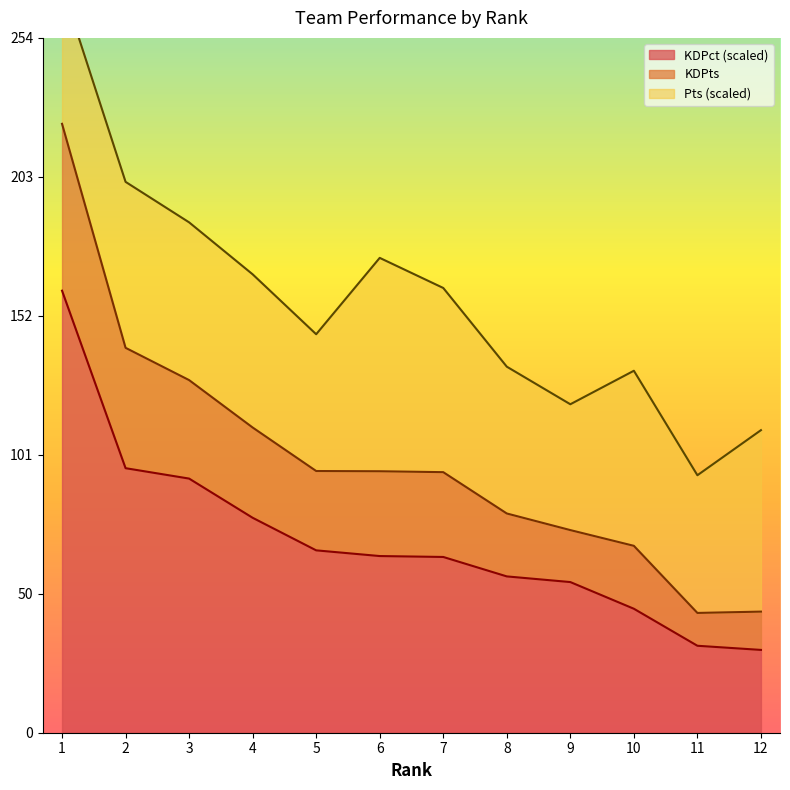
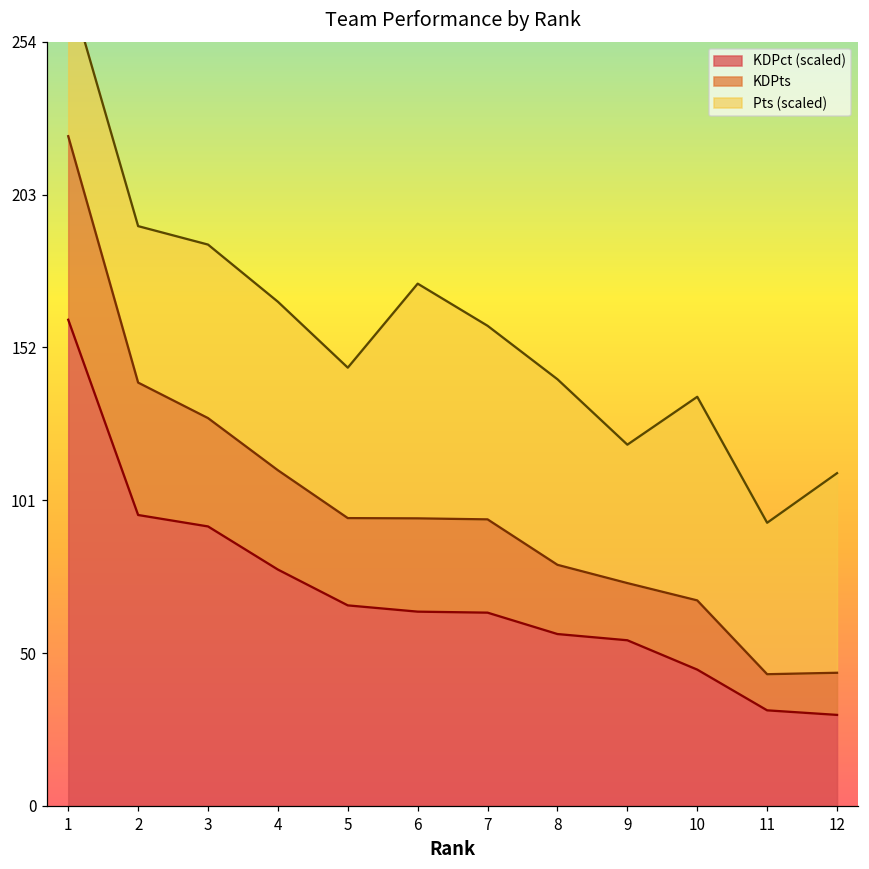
Pts (scaled), 2: 61 -> 52
Pts (scaled), 7: 67 -> 64
Pts (scaled), 8: 54 -> 62
Pts (scaled), 10: 64 -> 68
